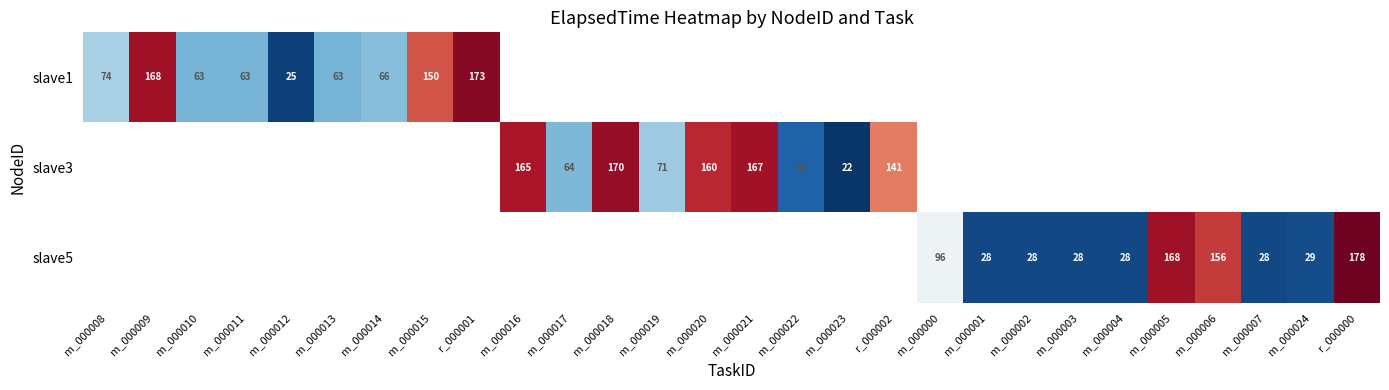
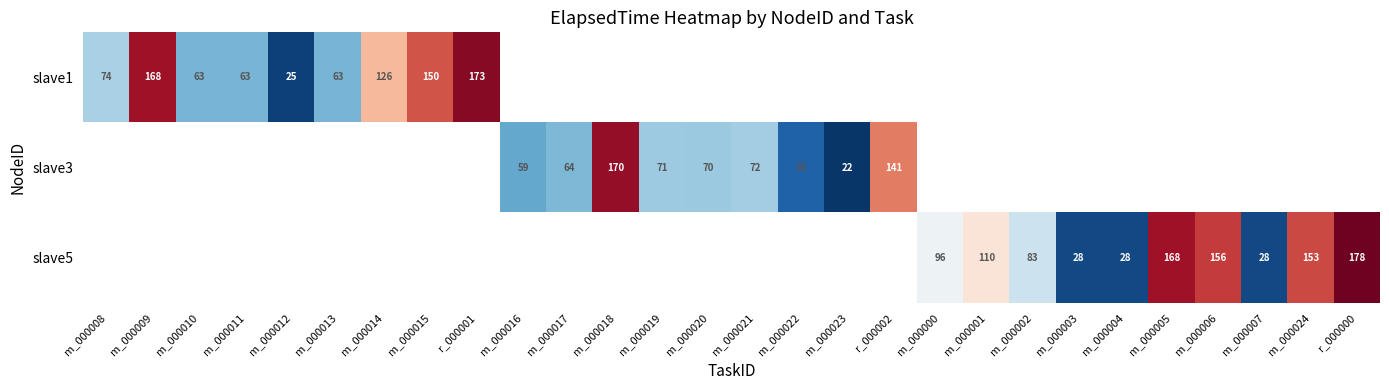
slave1, m_000014: 66 -> 126
slave3, m_000016: 165 -> 59
slave3, m_000020: 160 -> 70
slave3, m_000021: 167 -> 72
slave5, m_000001: 28 -> 110
slave5, m_000002: 28 -> 83
slave5, m_000024: 29 -> 153
